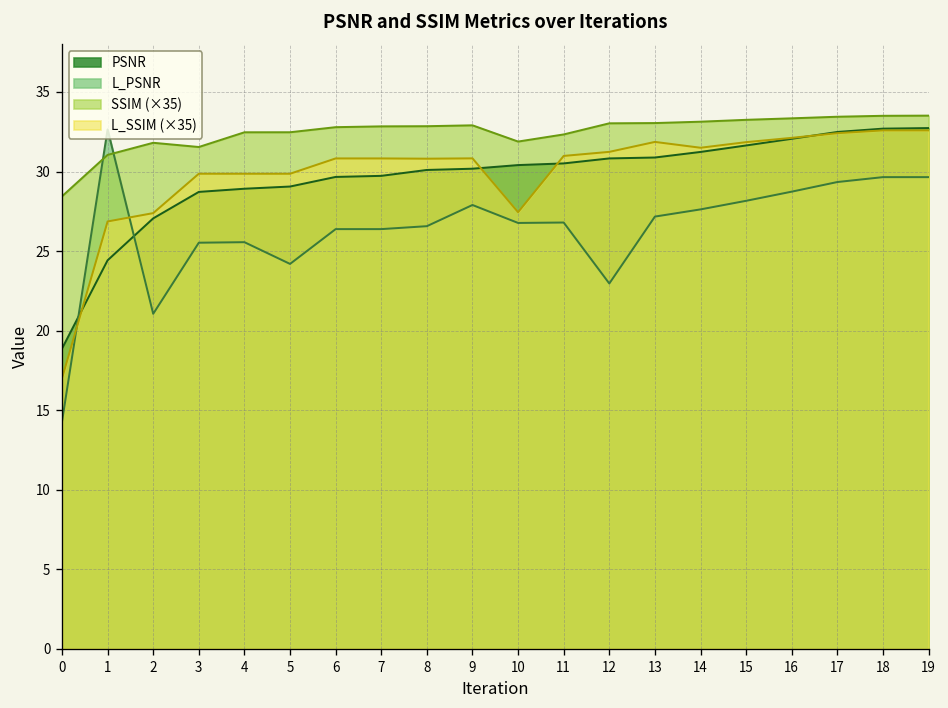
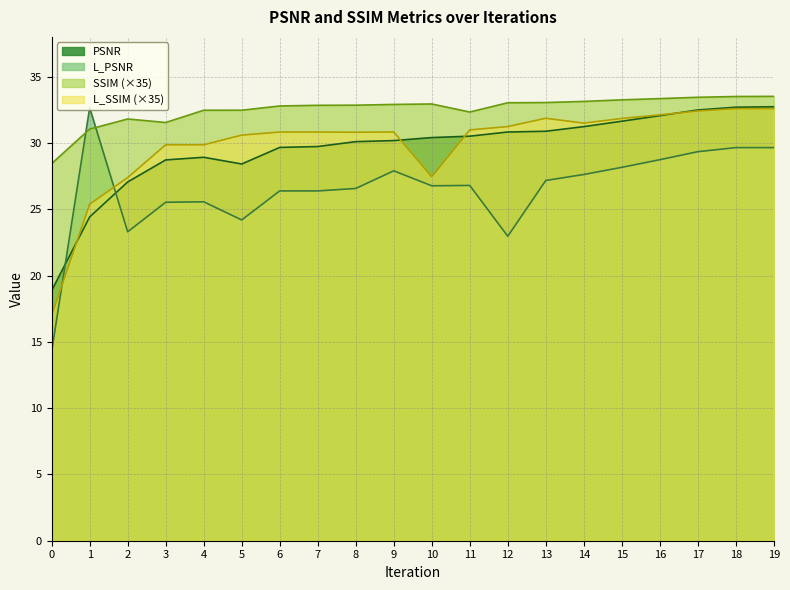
L_SSIM (×35), 1: 26.9 -> 25.4
L_PSNR, 2: 21.1 -> 23.3
PSNR, 5: 29.1 -> 28.4
L_SSIM (×35), 5: 29.9 -> 30.6
SSIM (×35), 10: 31.9 -> 32.9
